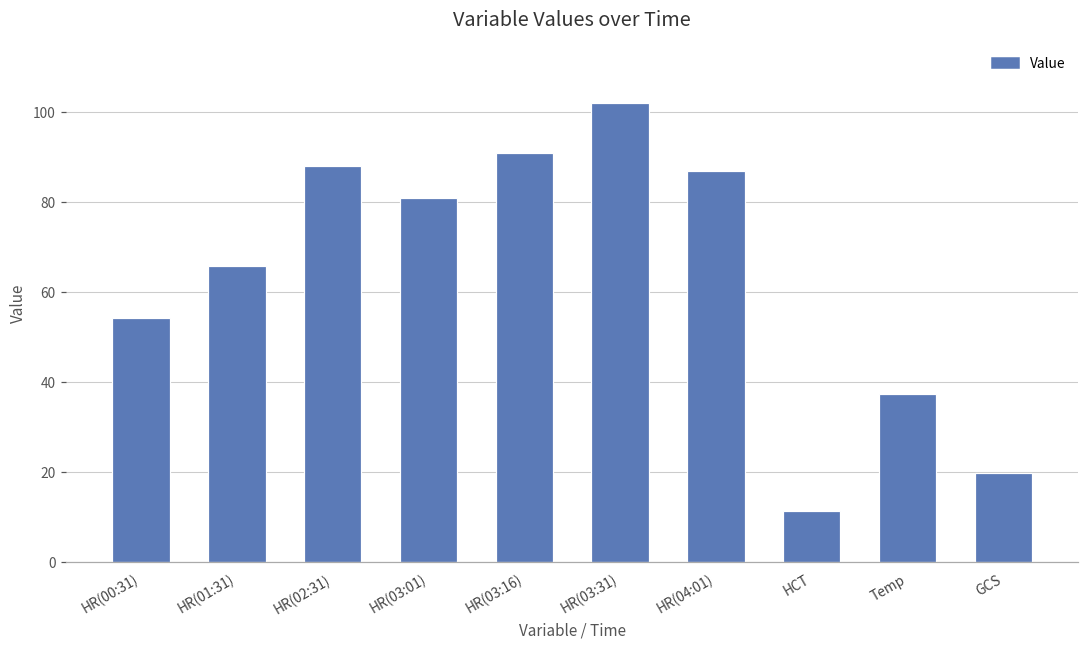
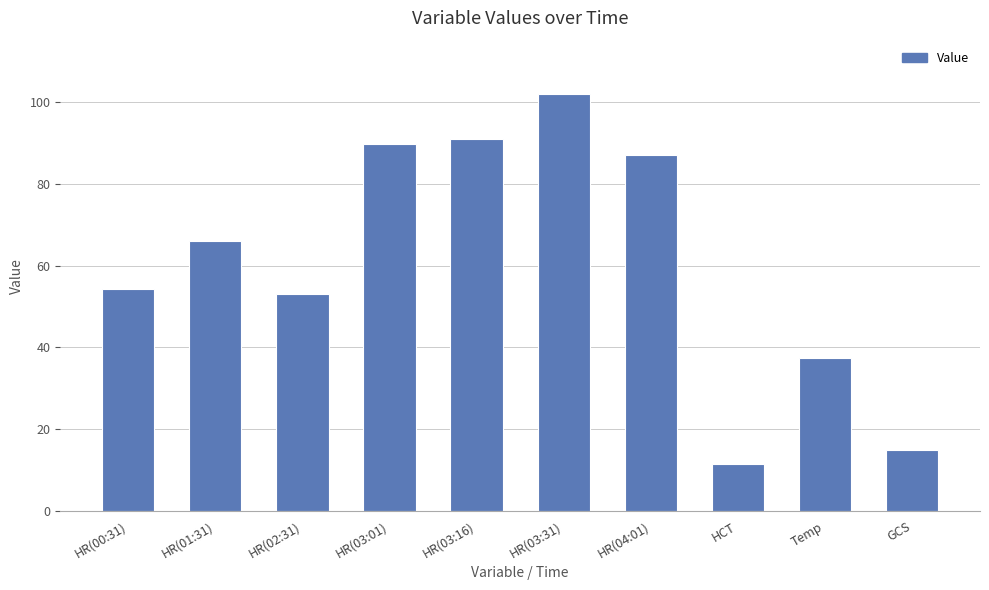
HR(02:31): 88 -> 53
HR(03:01): 81 -> 90
GCS: 20 -> 15
